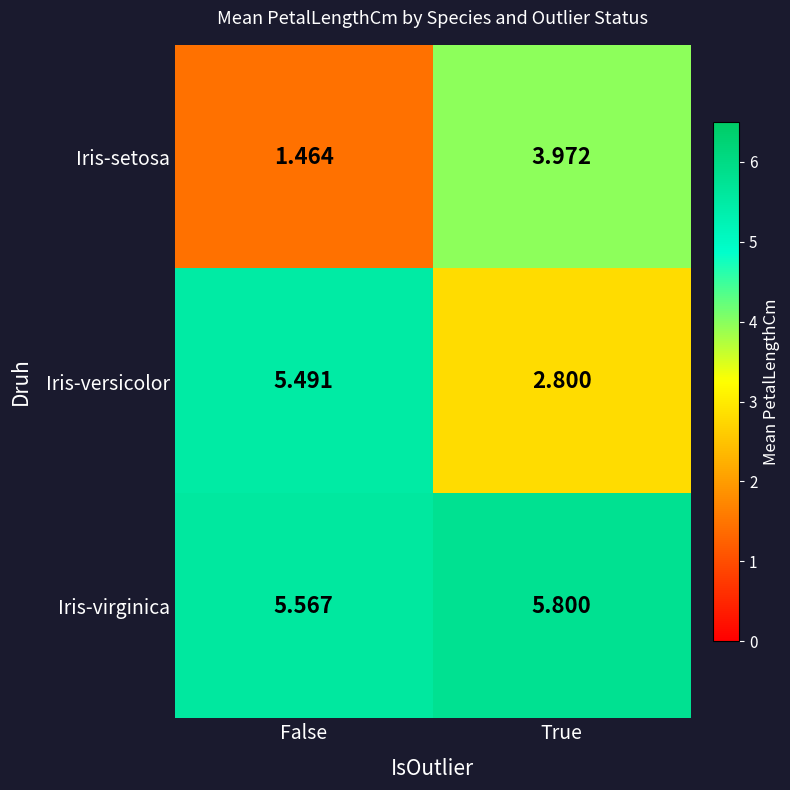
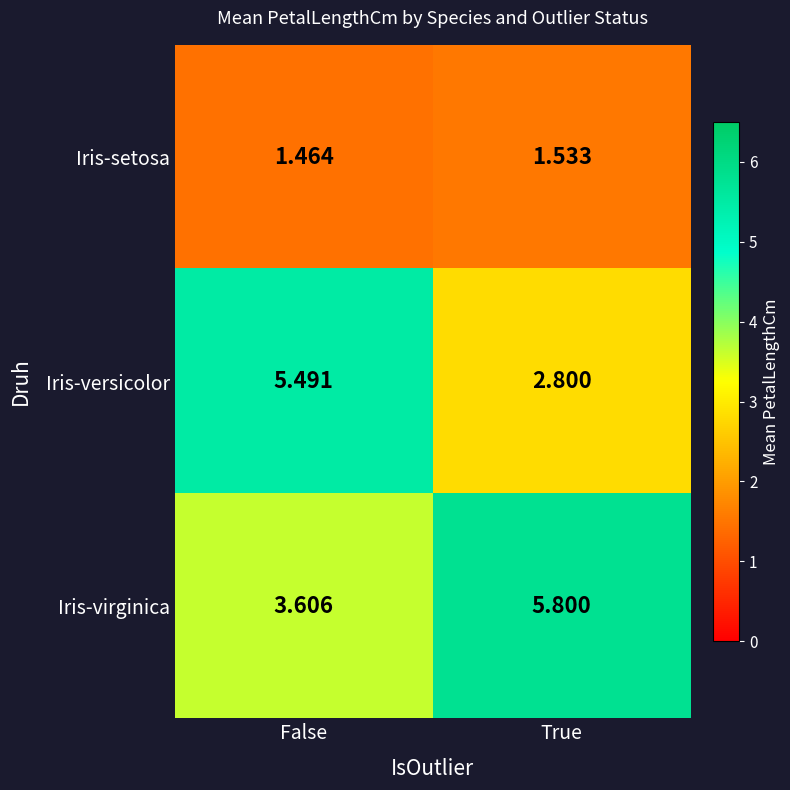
Iris-setosa, True: 3.972 -> 1.533
Iris-virginica, False: 5.567 -> 3.606
